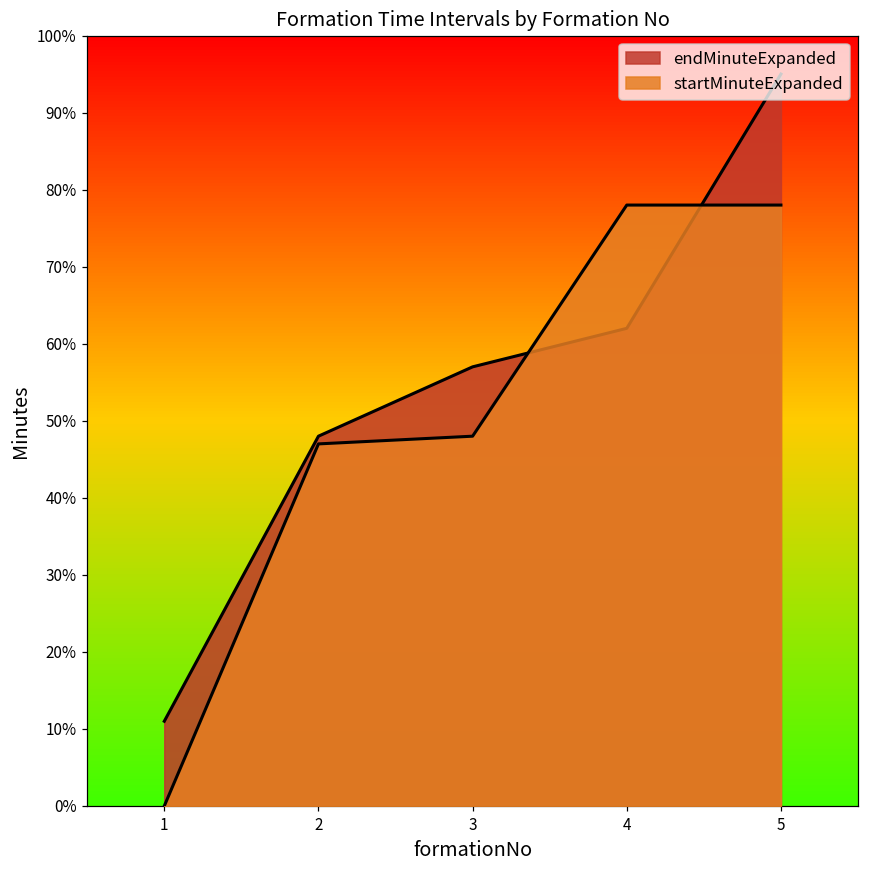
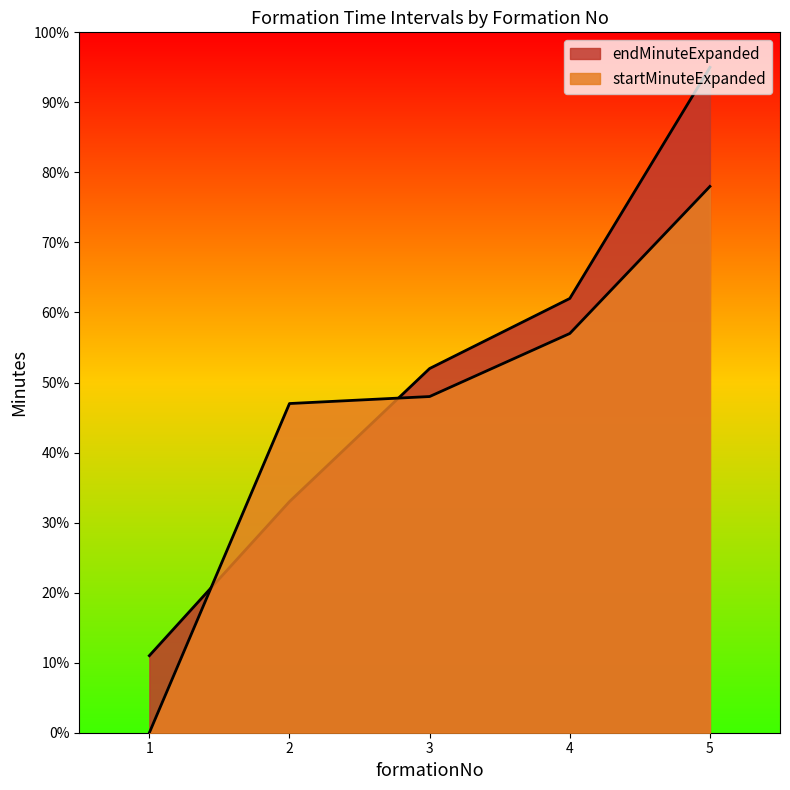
endMinuteExpanded, 2: 48% -> 33%
endMinuteExpanded, 3: 57% -> 52%
startMinuteExpanded, 4: 78% -> 57%
